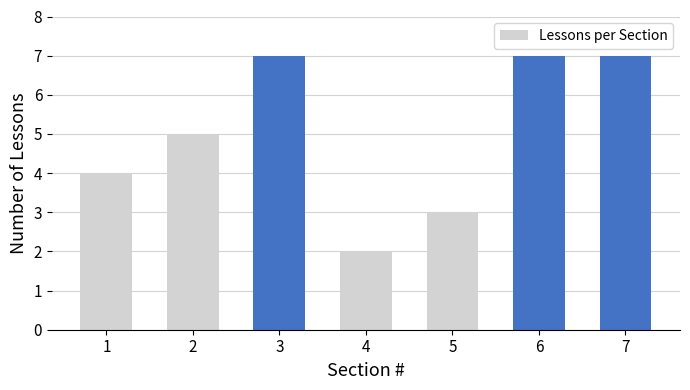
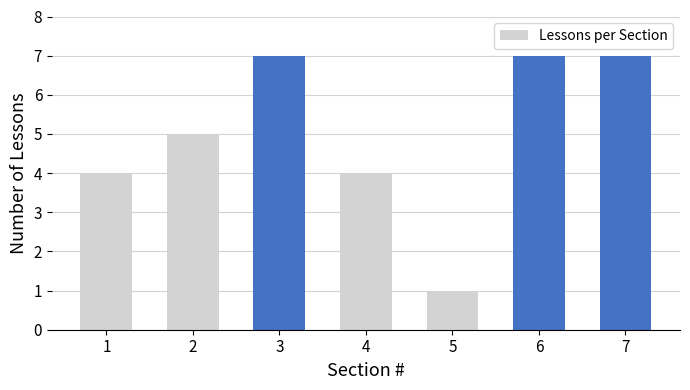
4: 2 -> 4
5: 3 -> 1
